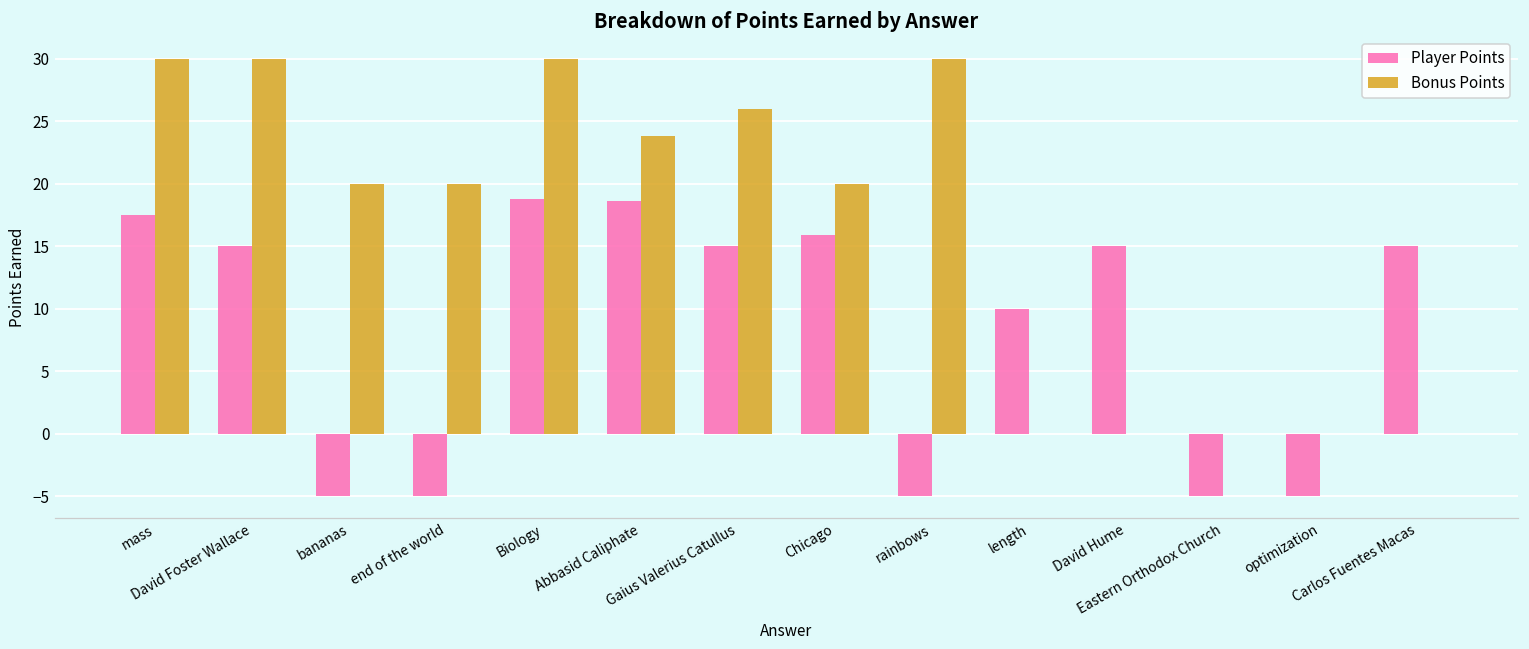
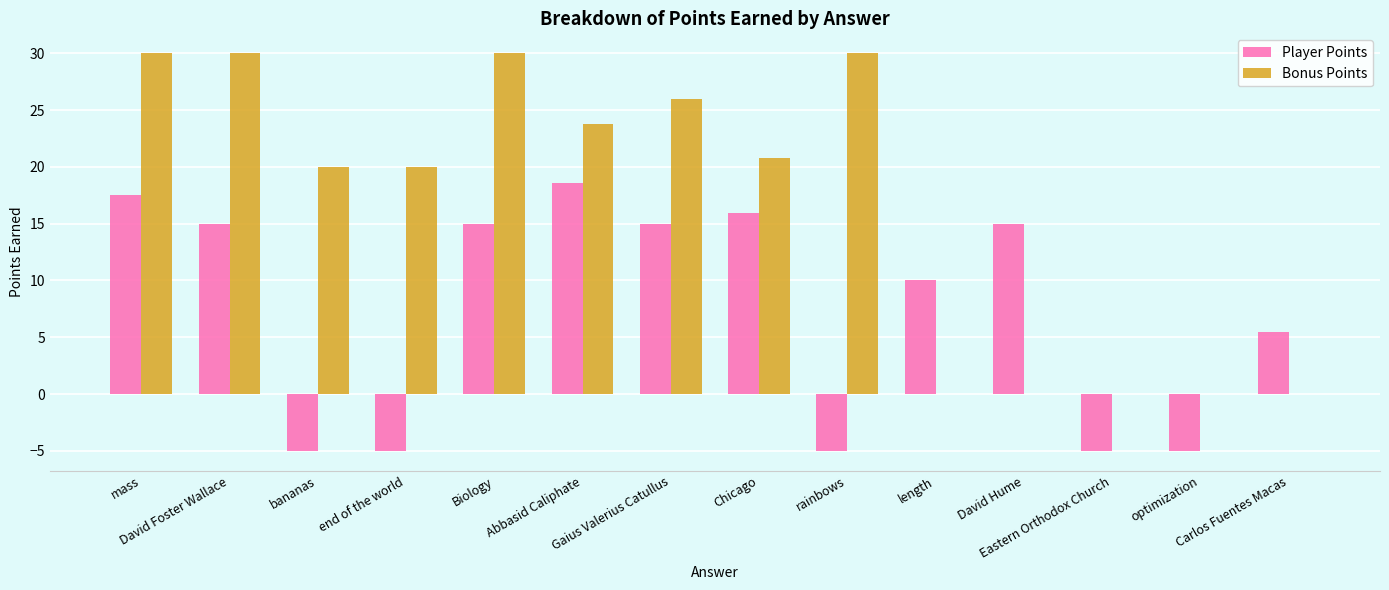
Player Points, Biology: 18.8 -> 15.0
Bonus Points, Chicago: 20.0 -> 20.8
Player Points, Carlos Fuentes Macas: 15.0 -> 5.5
